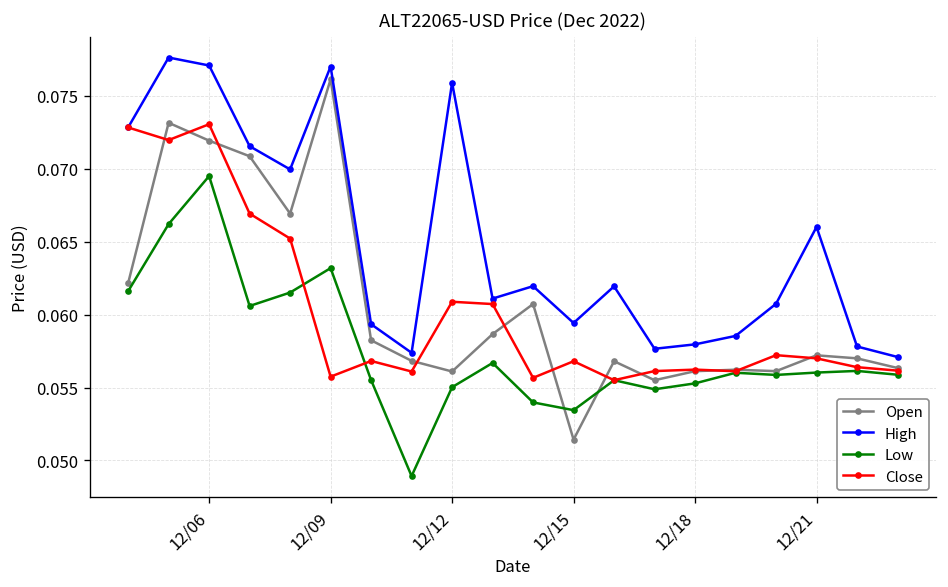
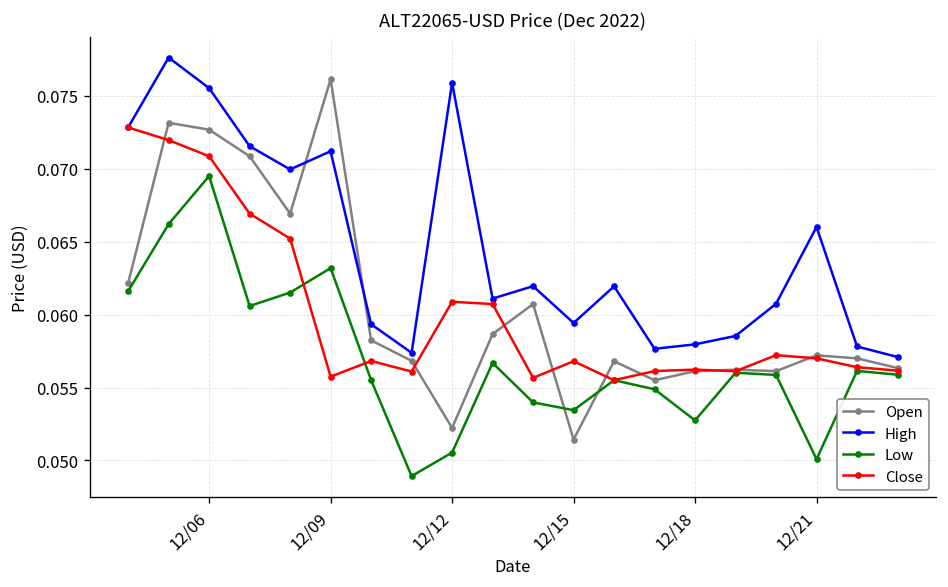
Open, 12/06: 0.0719 -> 0.0727
High, 12/06: 0.0771 -> 0.0755
Close, 12/06: 0.0731 -> 0.0709
High, 12/09: 0.0770 -> 0.0712
Open, 12/12: 0.0561 -> 0.0522
Low, 12/12: 0.0550 -> 0.0505
Low, 12/18: 0.0553 -> 0.0527
Low, 12/21: 0.0560 -> 0.0501
